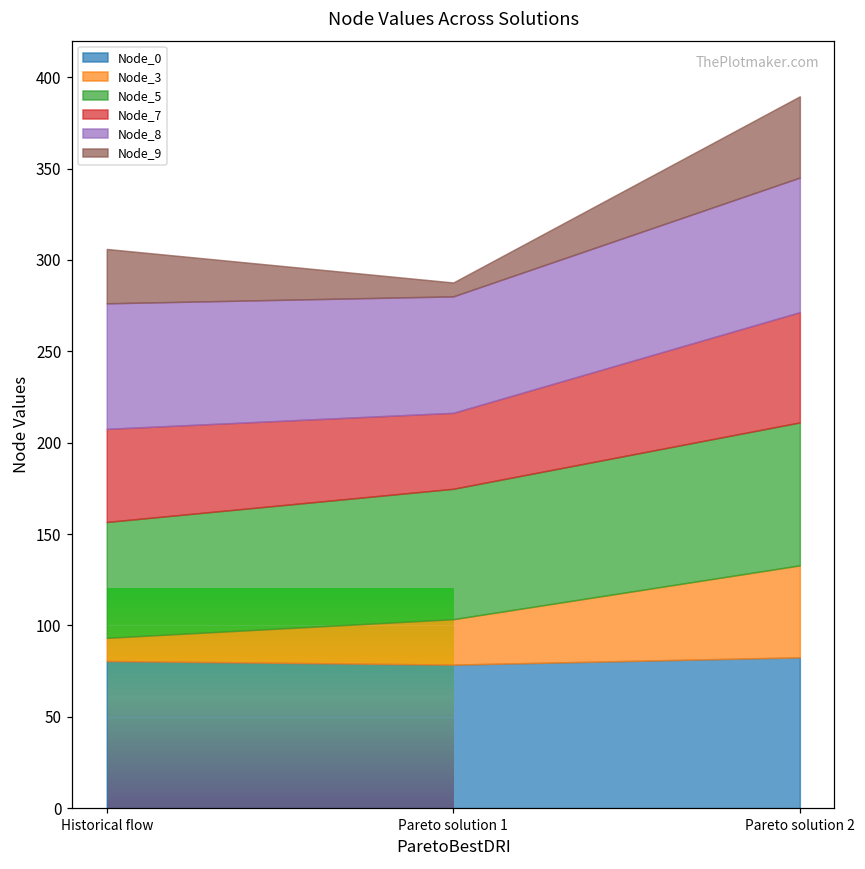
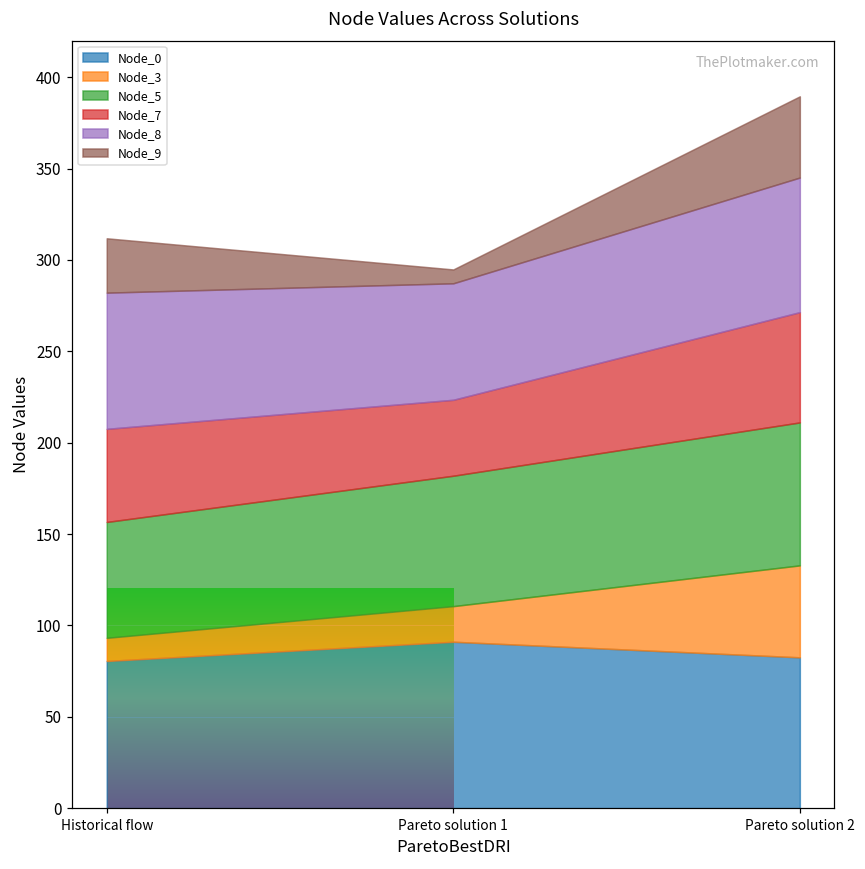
Node_8, Historical flow: 69 -> 75
Node_0, Pareto solution 1: 79 -> 91
Node_3, Pareto solution 1: 25 -> 19
